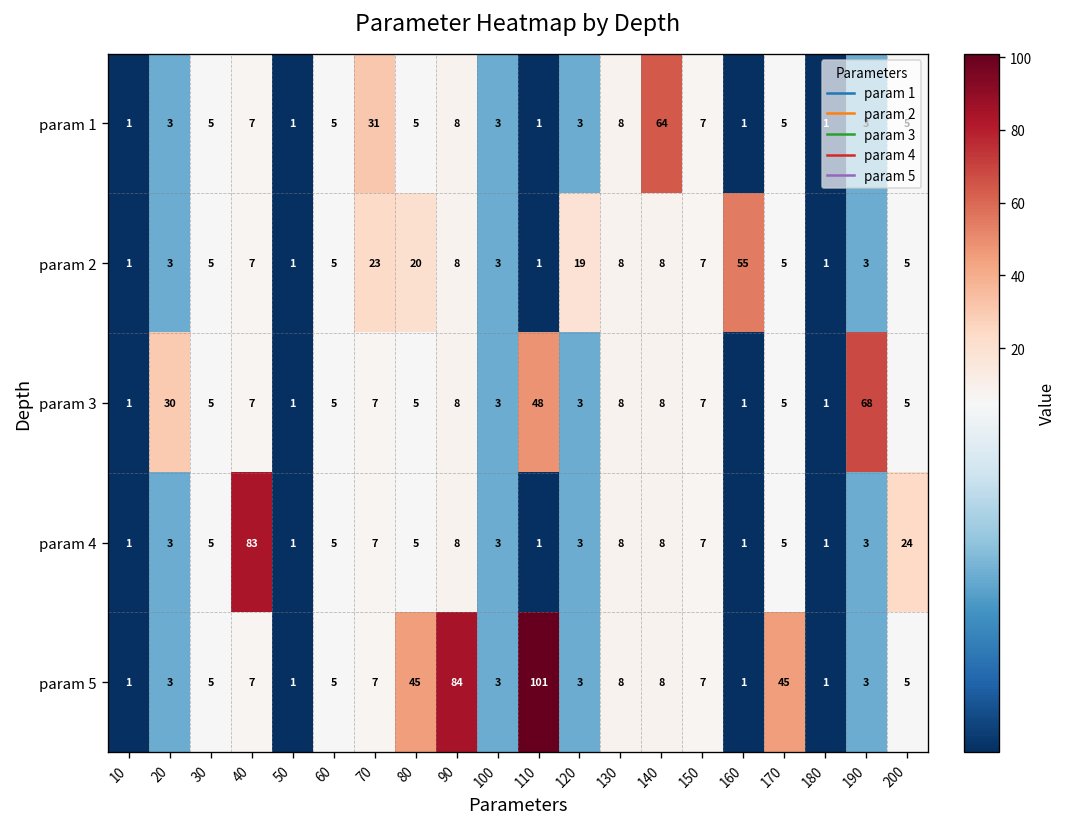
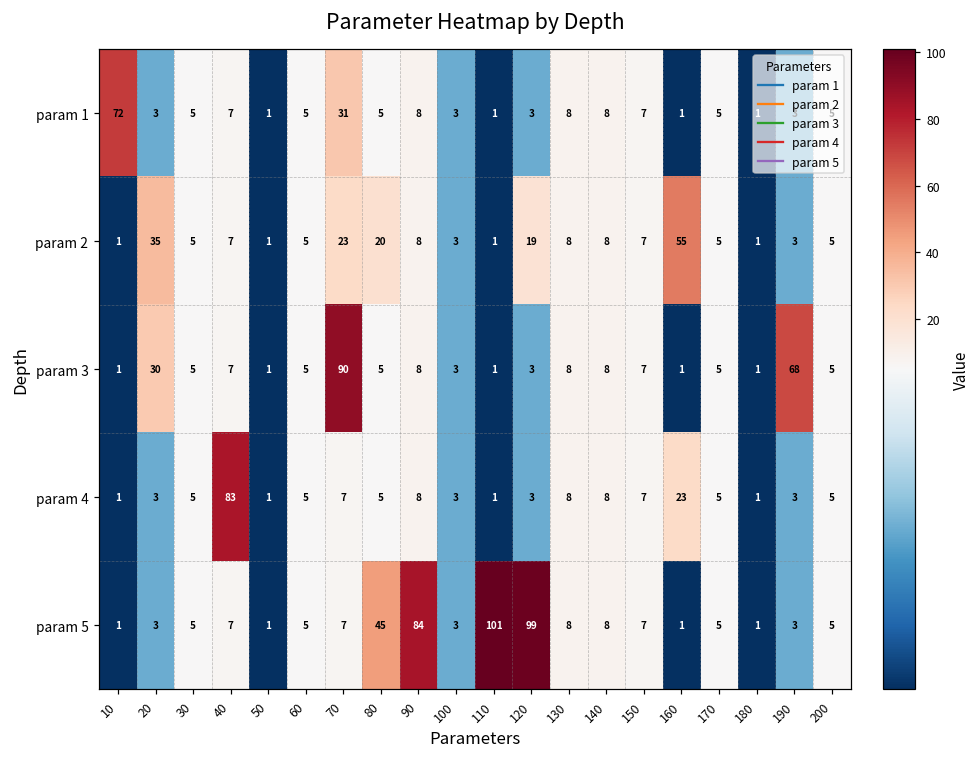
param 1, 10: 1 -> 72
param 1, 140: 64 -> 8
param 2, 20: 3 -> 35
param 3, 70: 7 -> 90
param 3, 110: 48 -> 1
param 4, 160: 1 -> 23
param 4, 200: 24 -> 5
param 5, 120: 3 -> 99
param 5, 170: 45 -> 5
